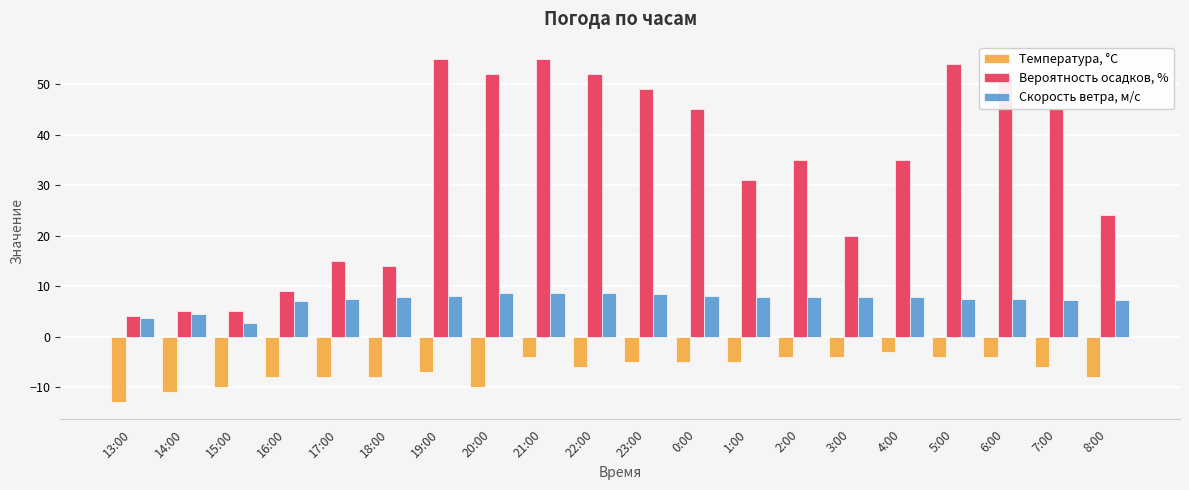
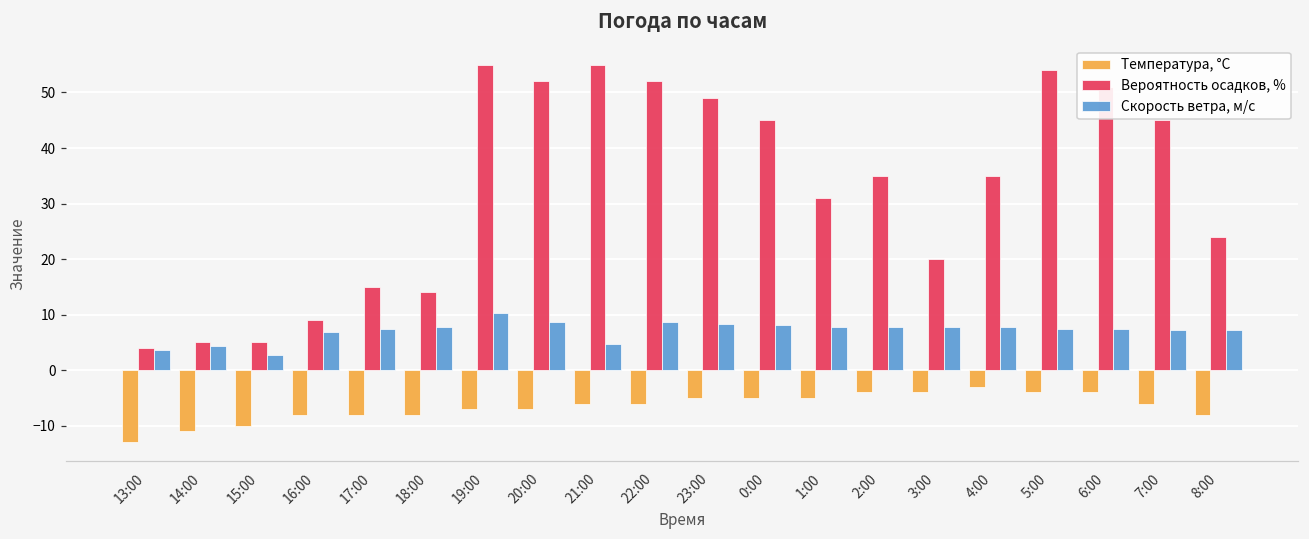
Скорость ветра, м/c, 19:00: 8 -> 10
Температура, °C, 20:00: -10 -> -7
Температура, °C, 21:00: -4 -> -6
Скорость ветра, м/c, 21:00: 9 -> 5
